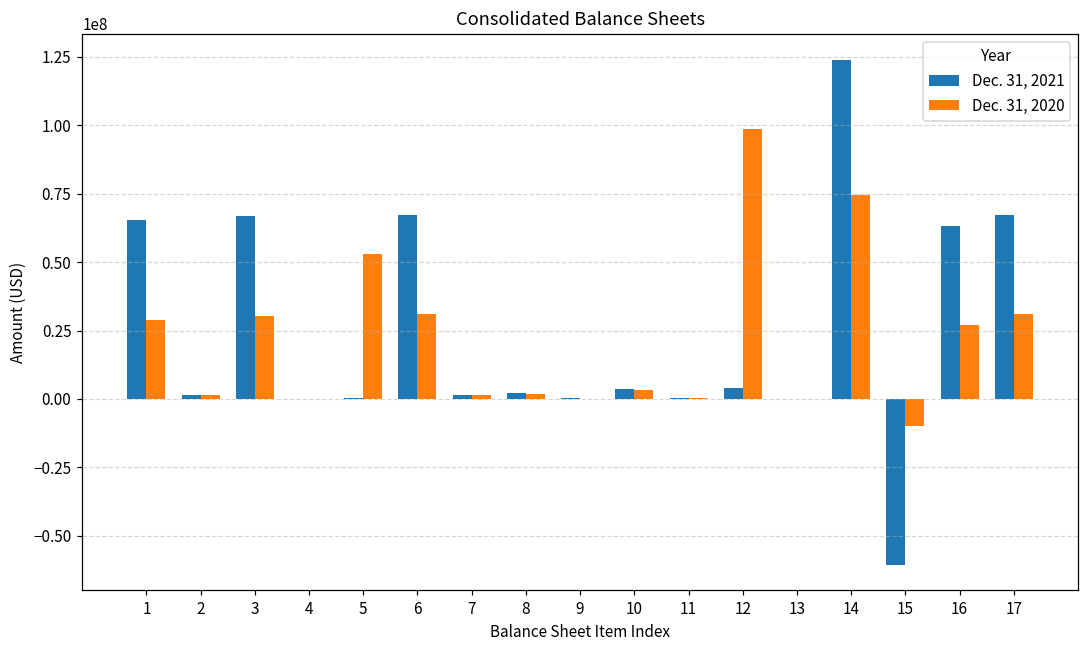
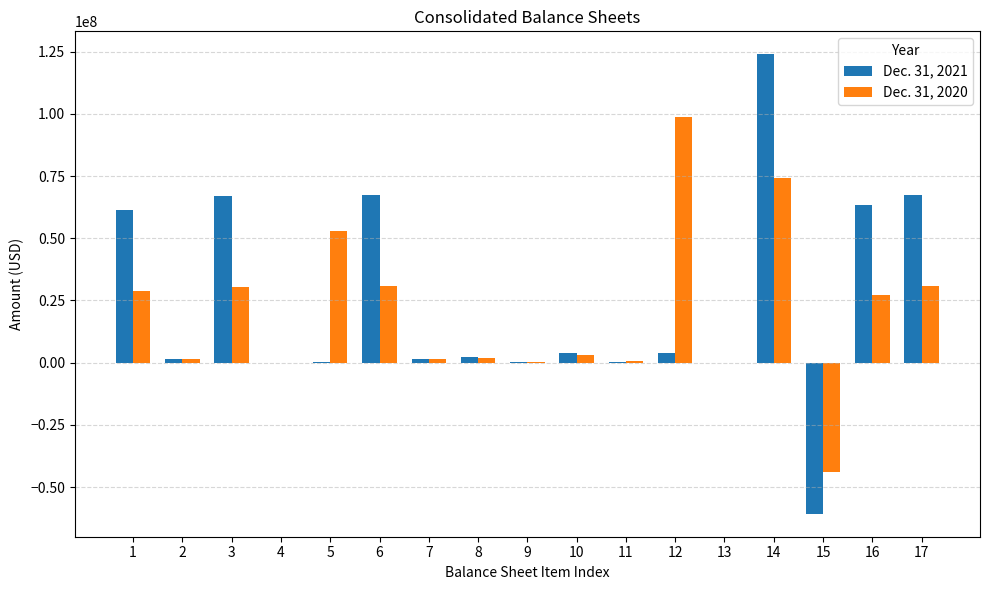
Dec. 31, 2021, 1: 65000000 -> 61000000
Dec. 31, 2020, 15: -10000000 -> -44000000
